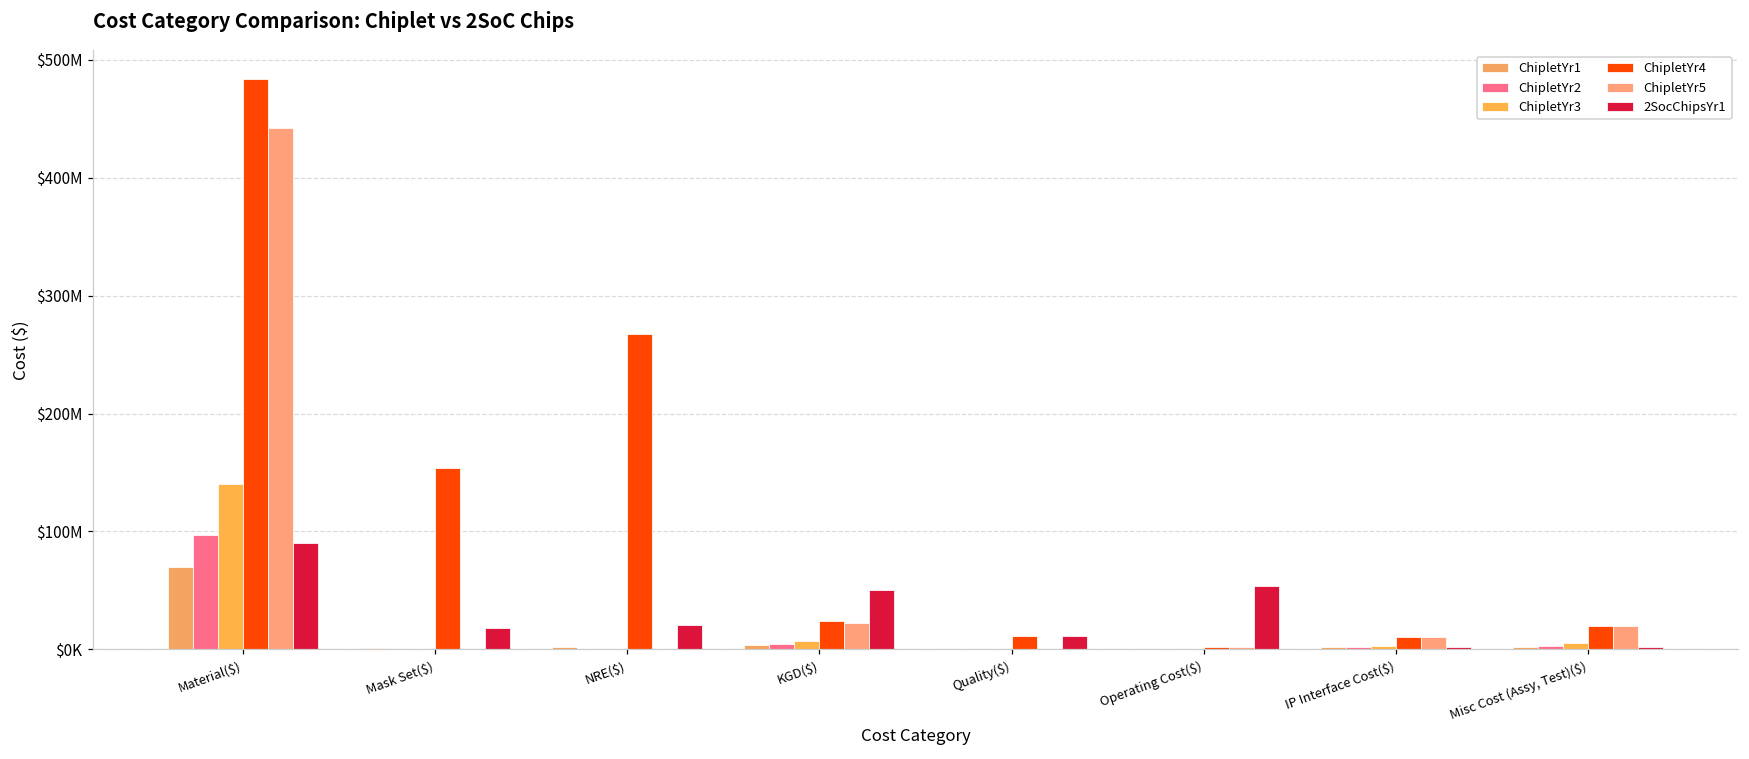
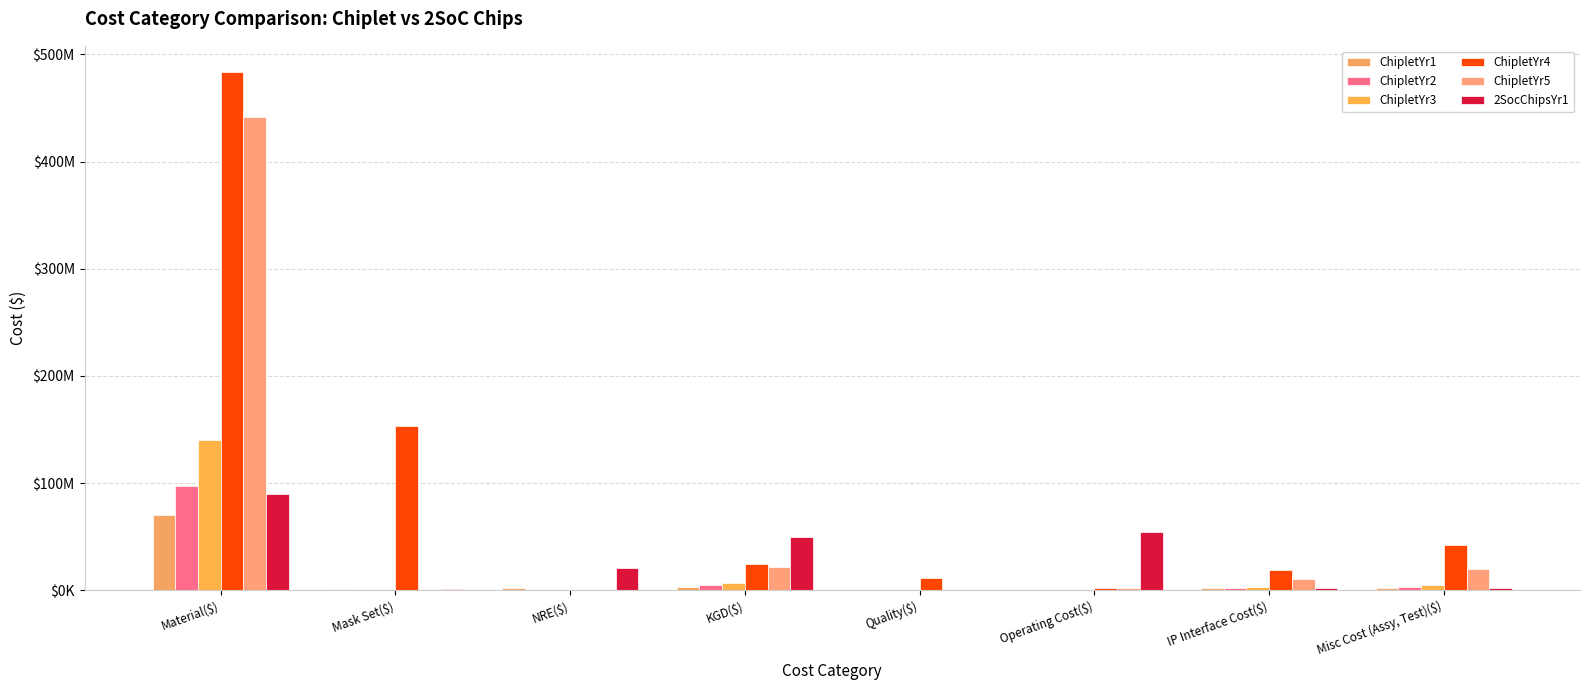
2SocChipsYr1, Mask Set($): $18000000 -> $1000000
ChipletYr4, NRE($): $268000000 -> $0
2SocChipsYr1, Quality($): $11000000 -> $0
ChipletYr4, IP Interface Cost($): $10000000 -> $19000000
ChipletYr4, Misc Cost (Assy, Test)($): $20000000 -> $42000000
